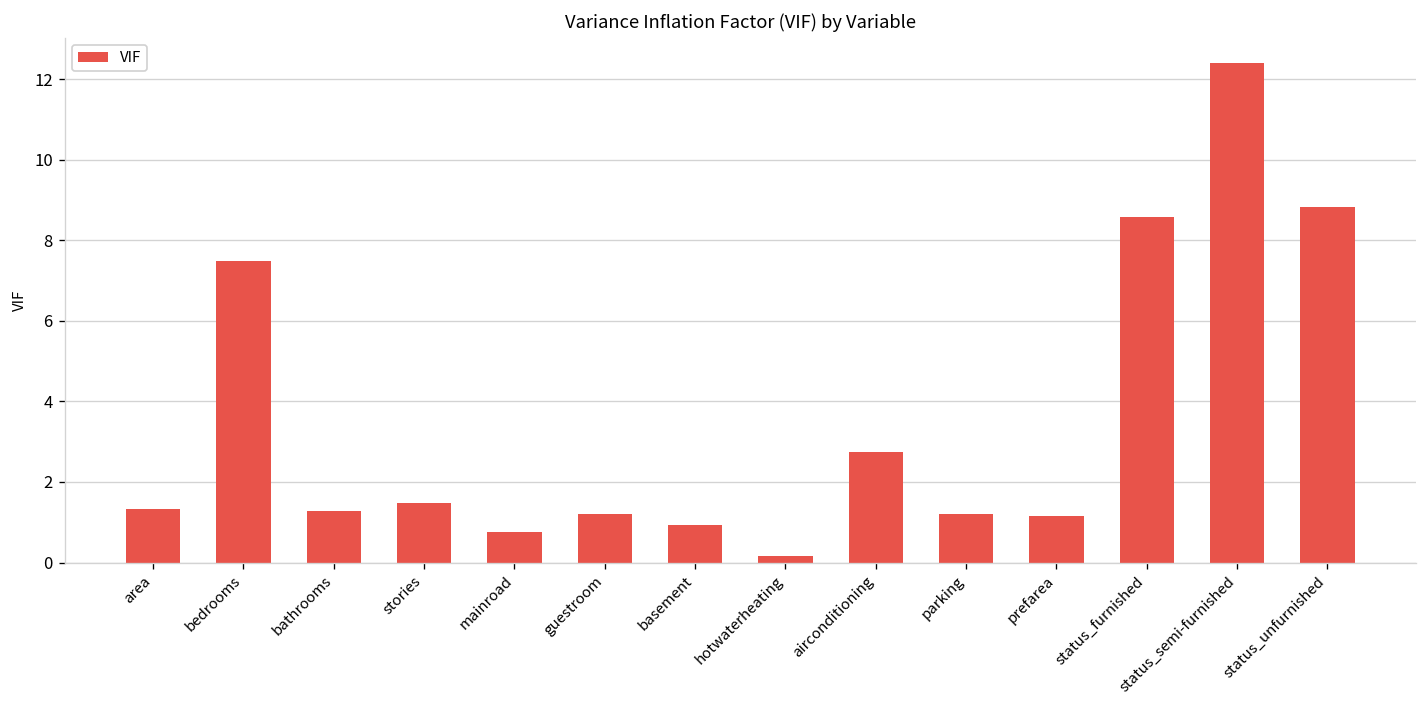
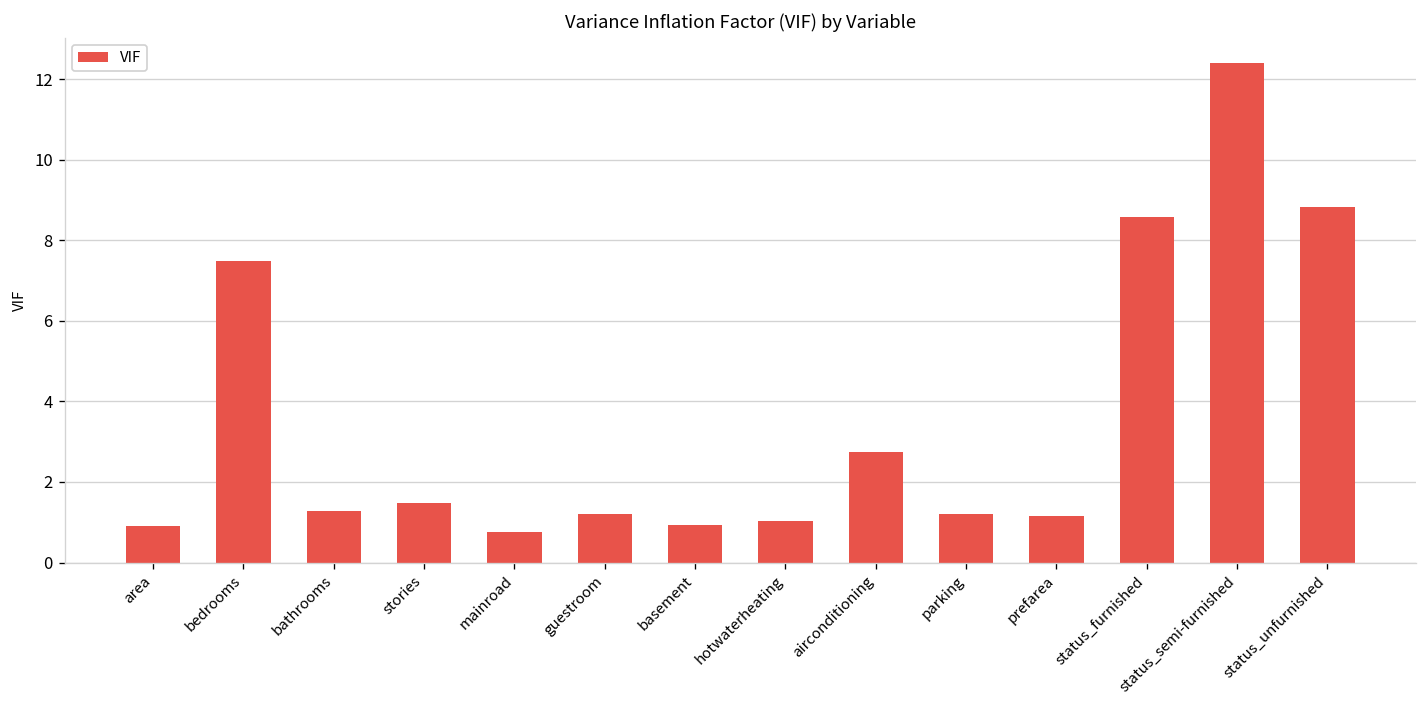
area: 1.3 -> 0.9
hotwaterheating: 0.2 -> 1.0
